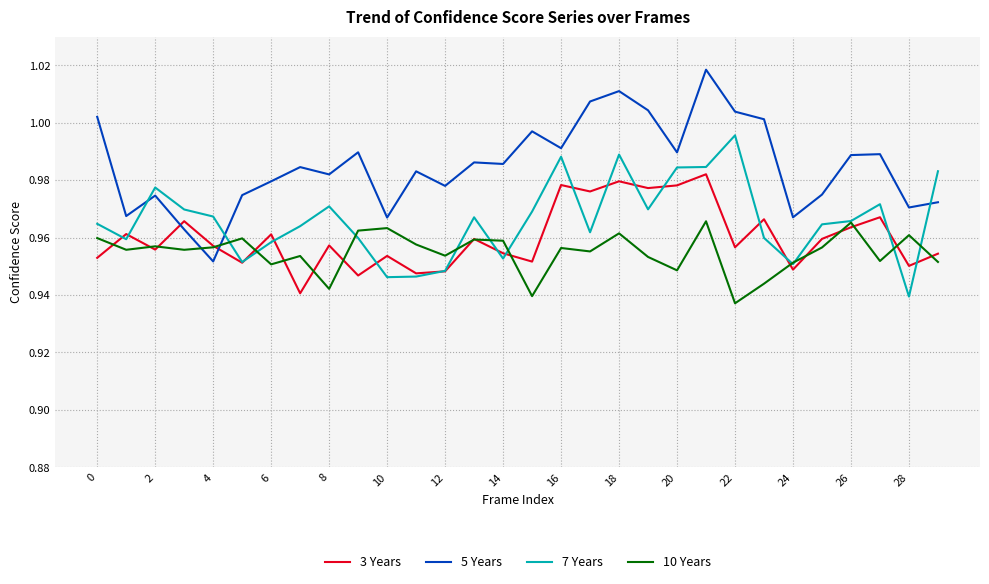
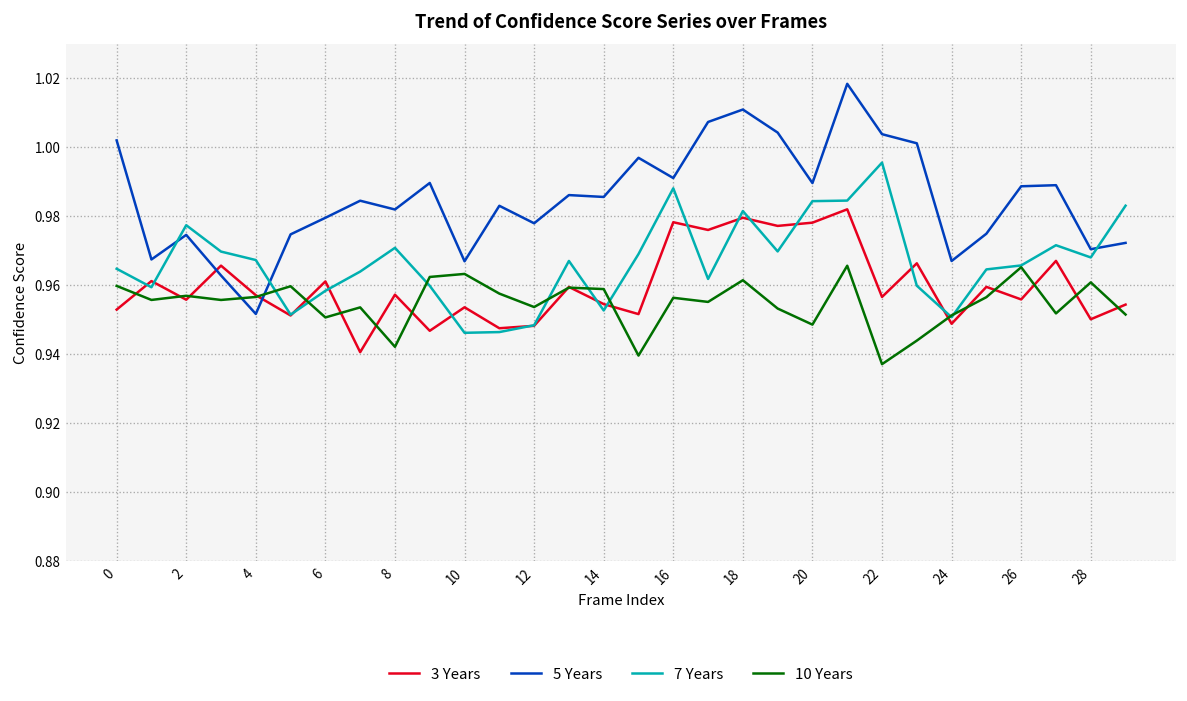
7 Years, 18: 0.989 -> 0.982
3 Years, 26: 0.964 -> 0.956
7 Years, 28: 0.939 -> 0.968
